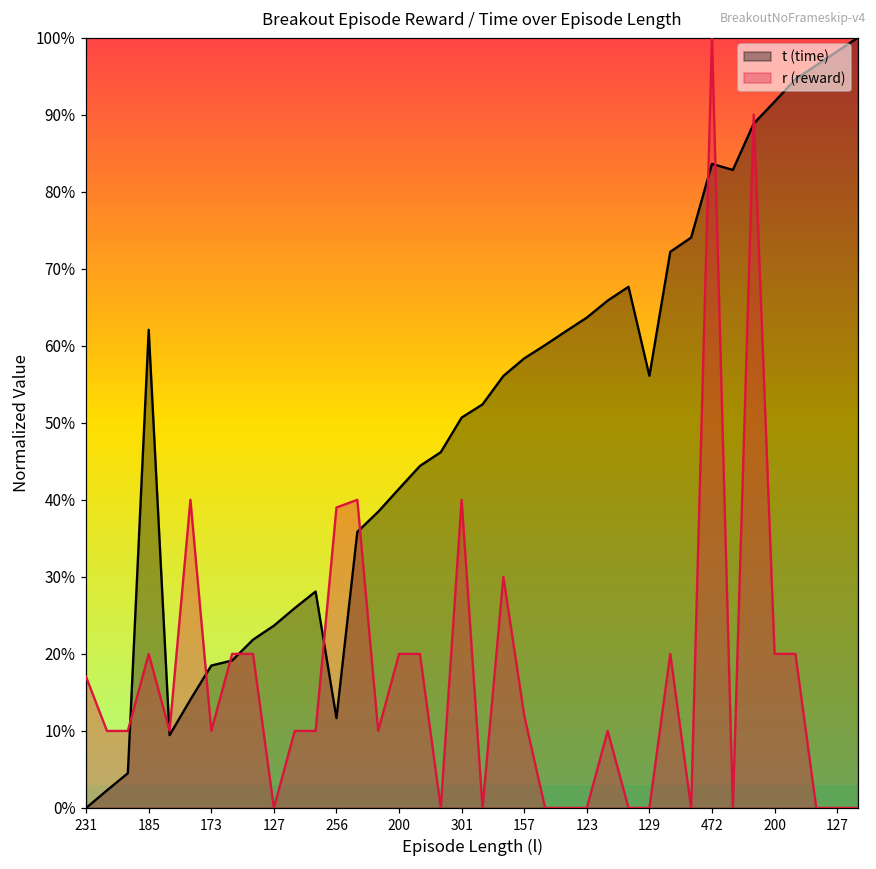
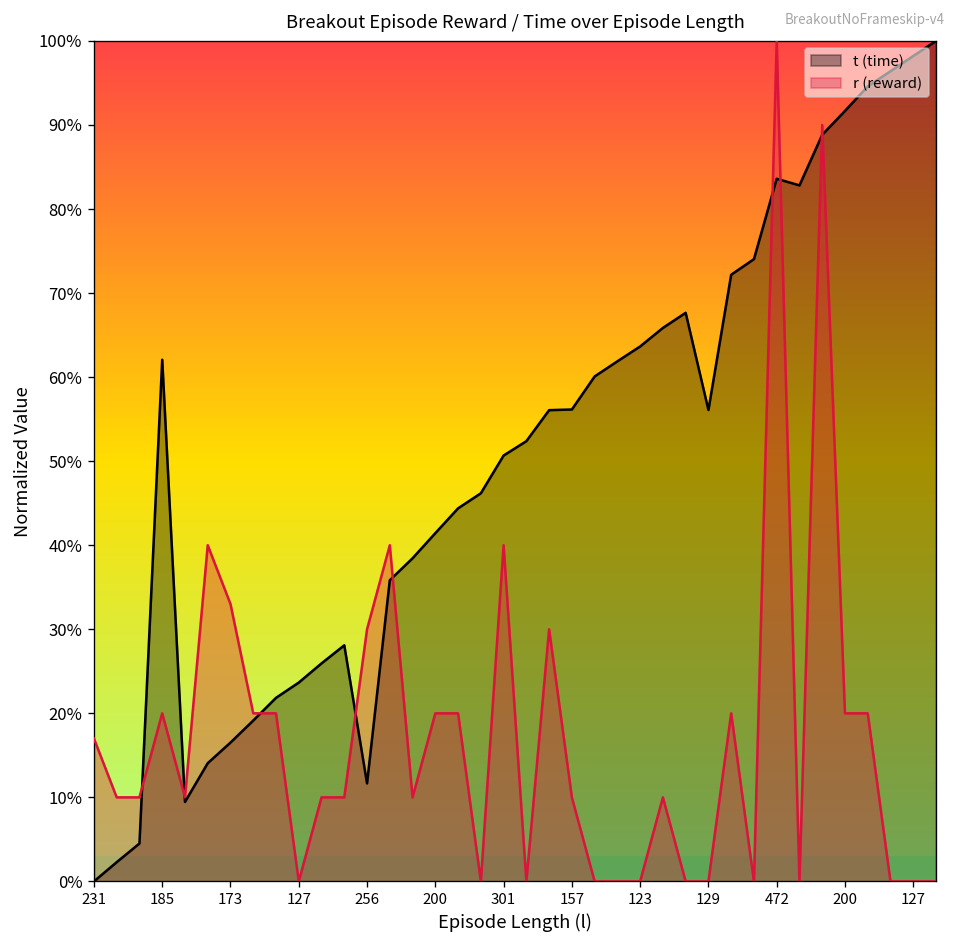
t (time), 173: 18% -> 17%
r (reward), 173: 10% -> 33%
r (reward), 256: 39% -> 30%
t (time), 157: 58% -> 56%
r (reward), 157: 12% -> 10%
